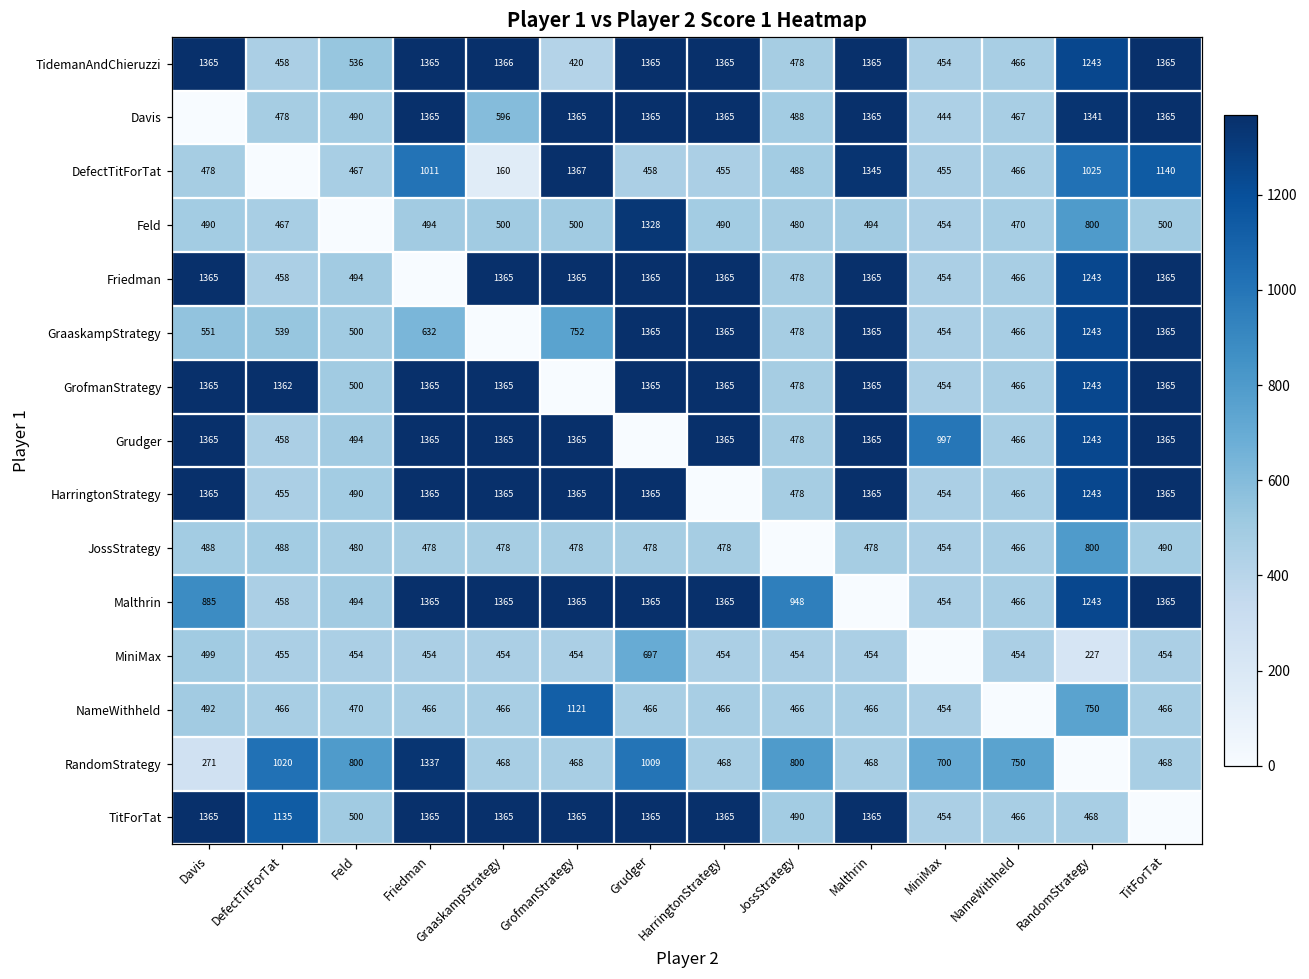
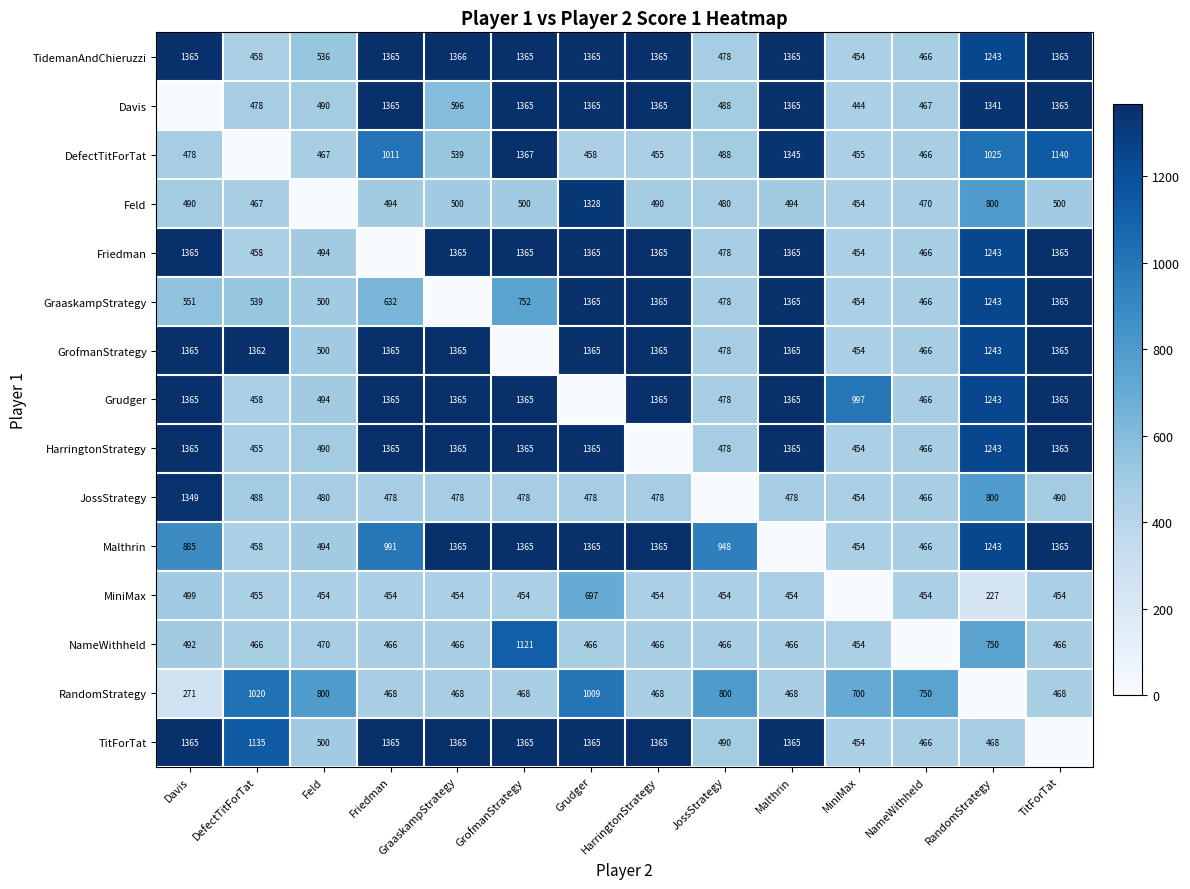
TidemanAndChieruzzi, GrofmanStrategy: 420 -> 1365
DefectTitForTat, GraaskampStrategy: 160 -> 539
JossStrategy, Davis: 488 -> 1349
Malthrin, Friedman: 1365 -> 991
RandomStrategy, Friedman: 1337 -> 468
